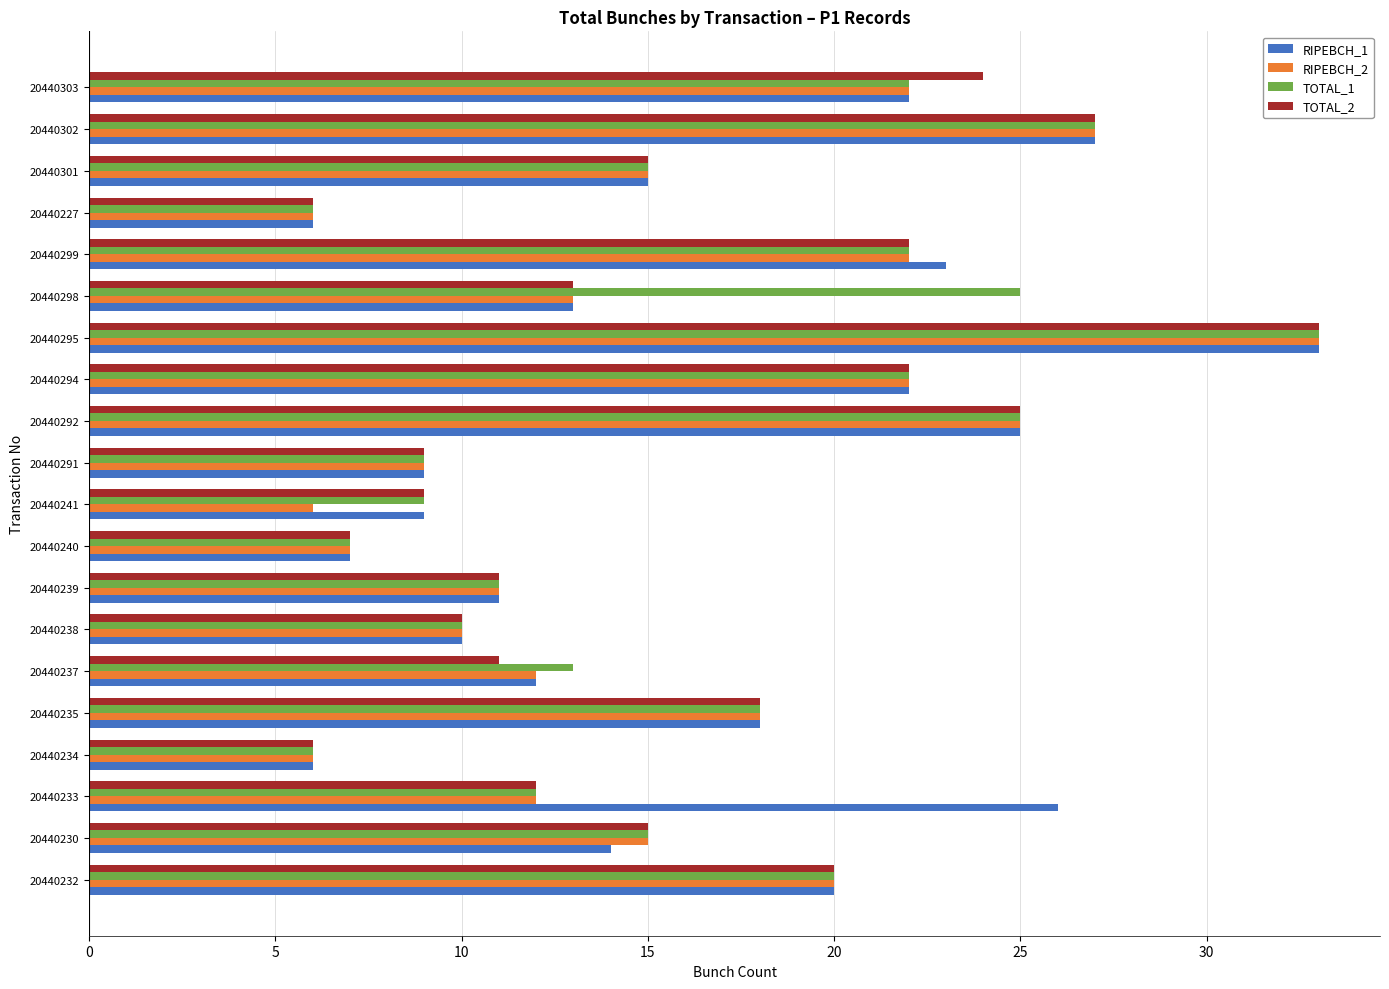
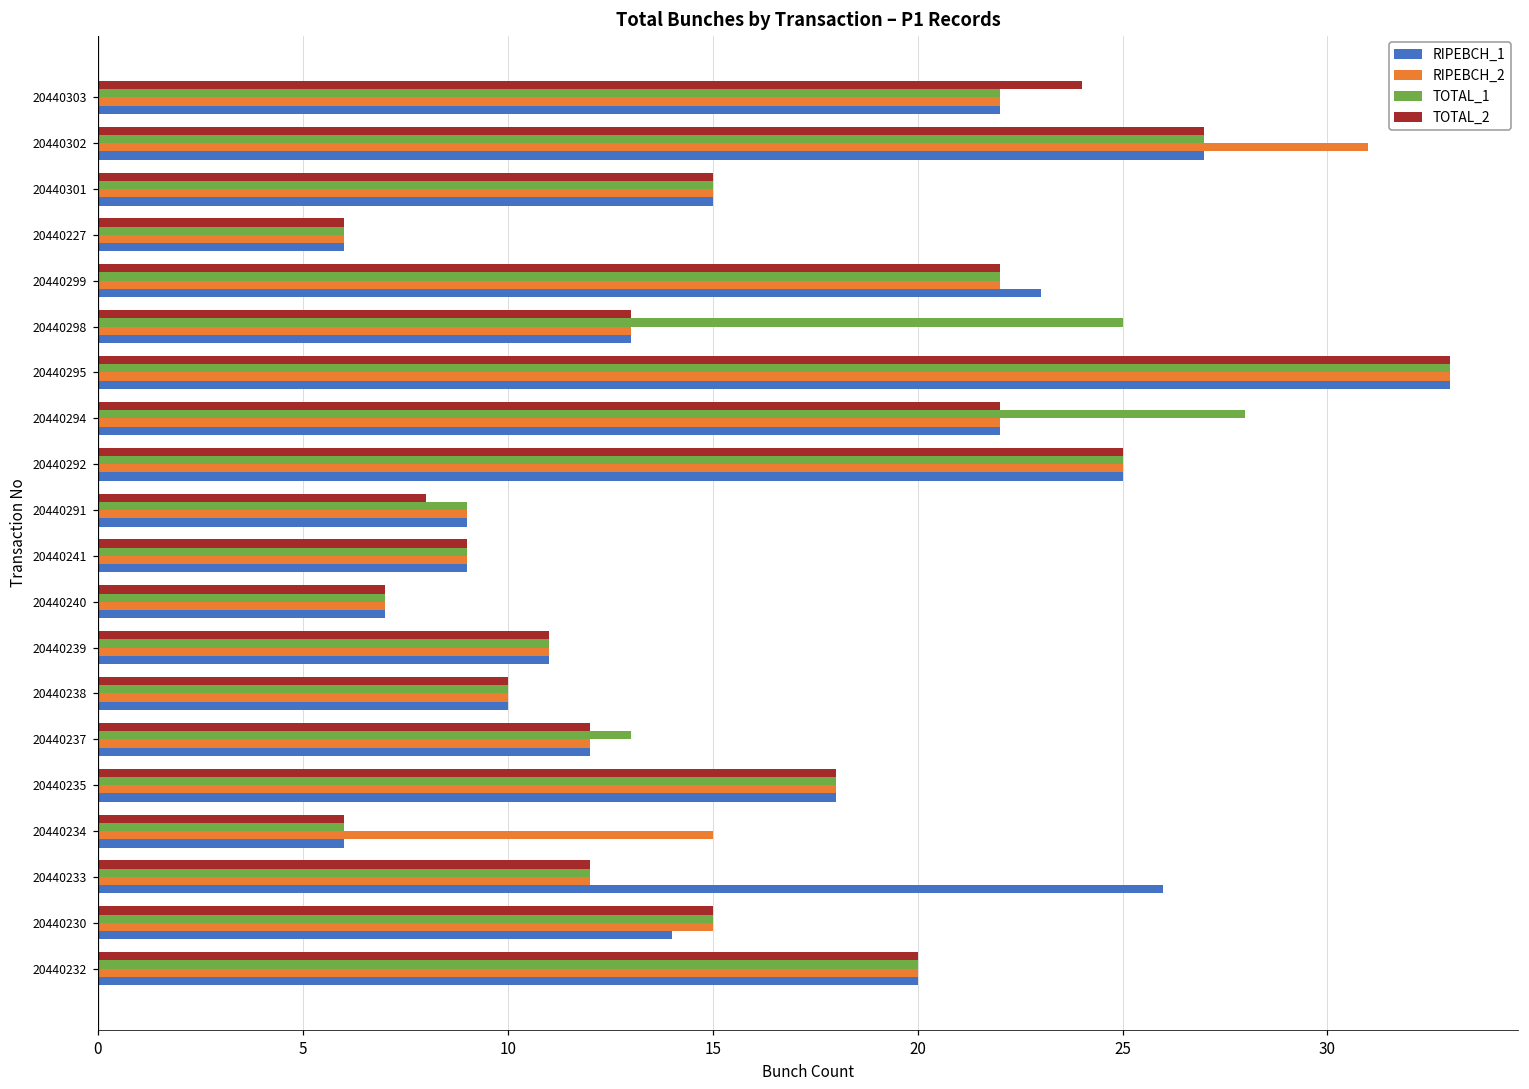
RIPEBCH_2, 20440302: 27 -> 31
TOTAL_1, 20440294: 22 -> 28
TOTAL_2, 20440291: 9 -> 8
RIPEBCH_2, 20440241: 6 -> 9
TOTAL_2, 20440237: 11 -> 12
RIPEBCH_2, 20440234: 6 -> 15
